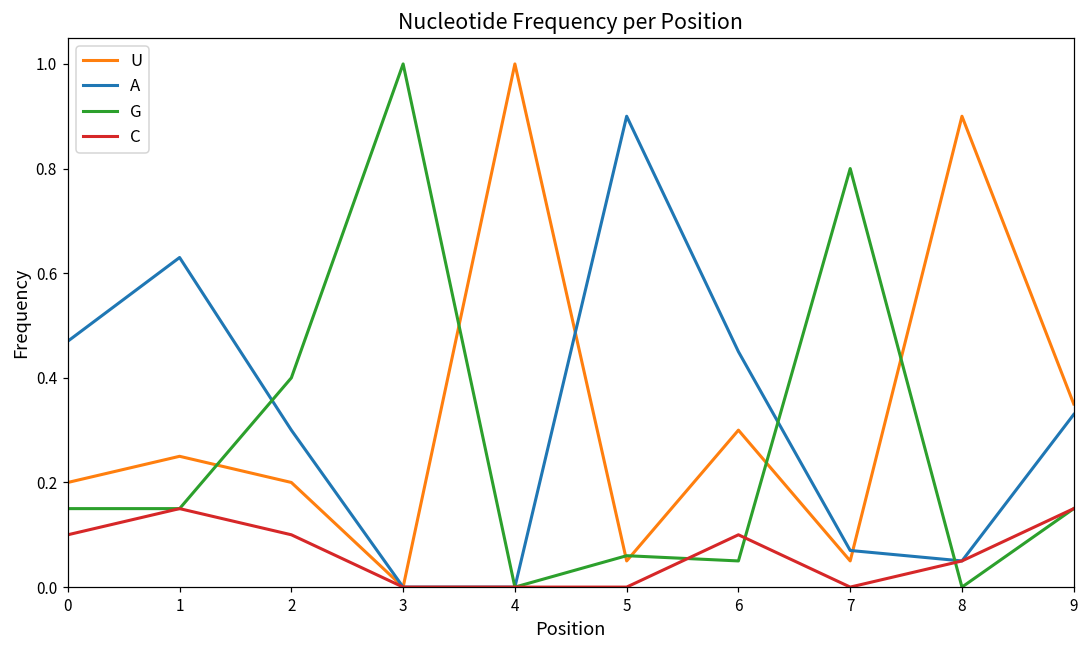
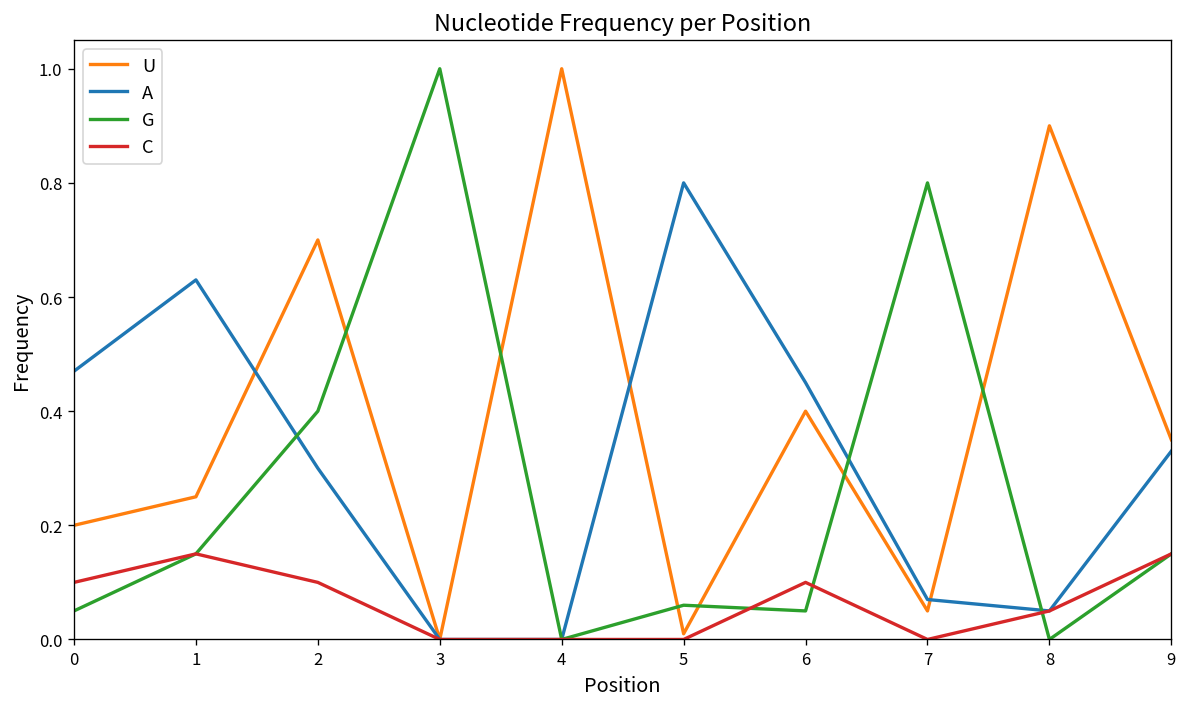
G, 0: 0.15 -> 0.05
U, 2: 0.2 -> 0.7
U, 5: 0.05 -> 0.01
A, 5: 0.9 -> 0.8
U, 6: 0.3 -> 0.4
